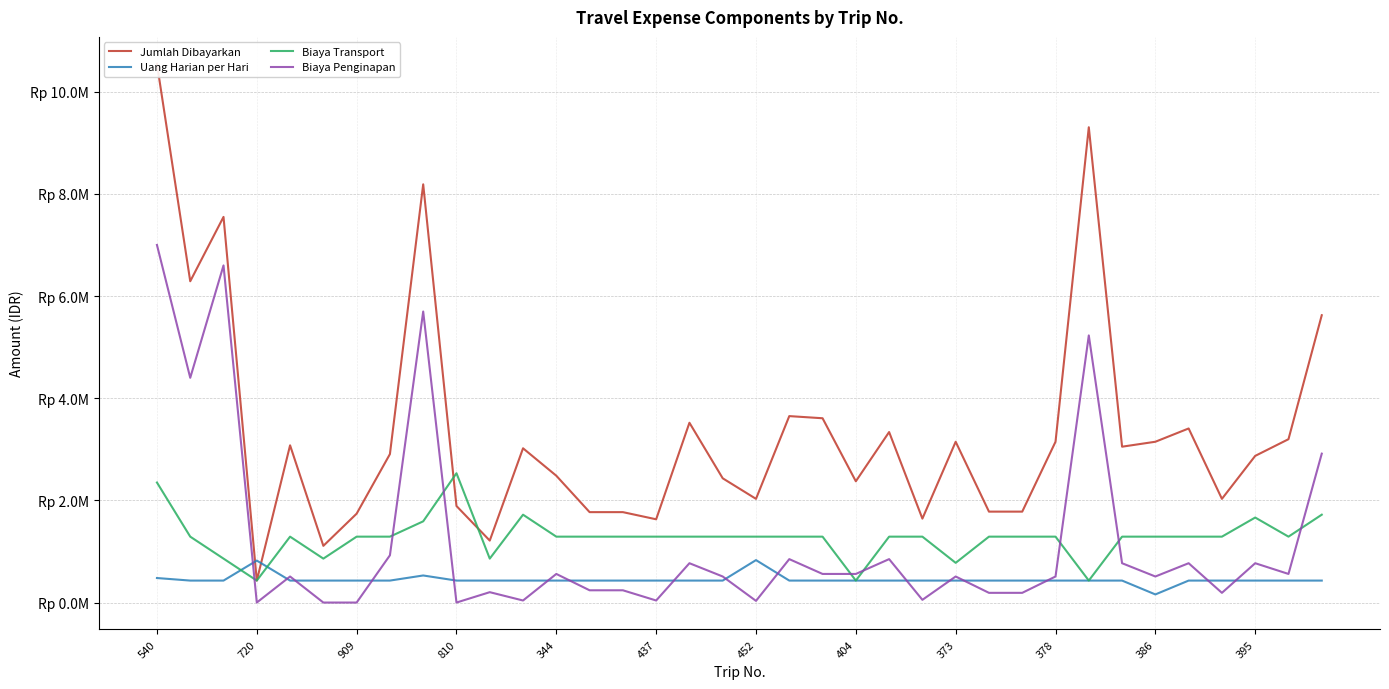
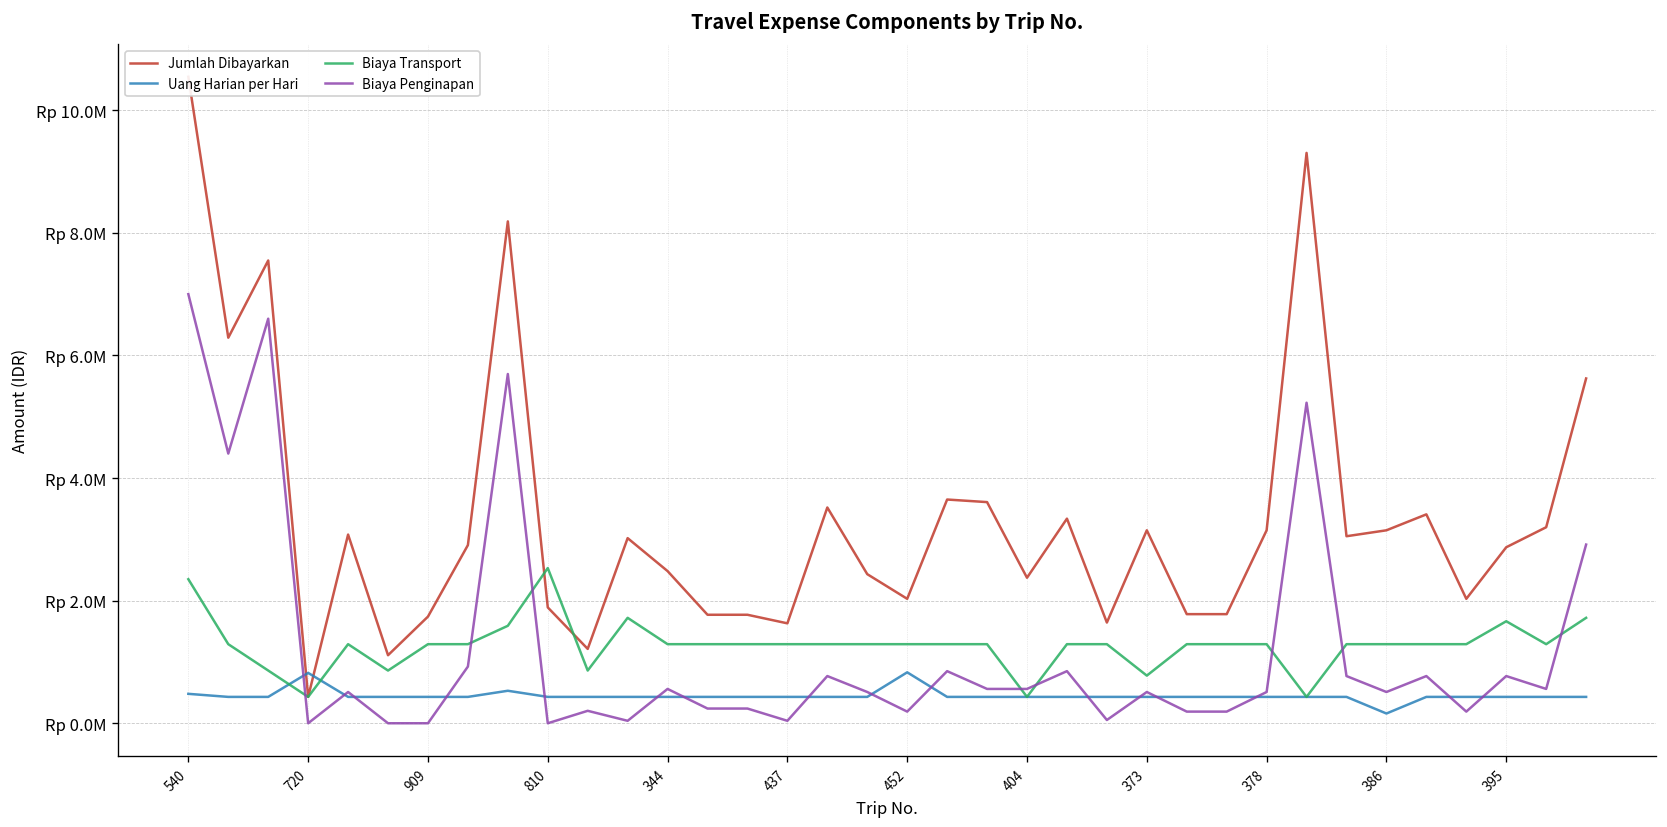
Biaya Penginapan, 452: Rp 0 -> Rp 200000
